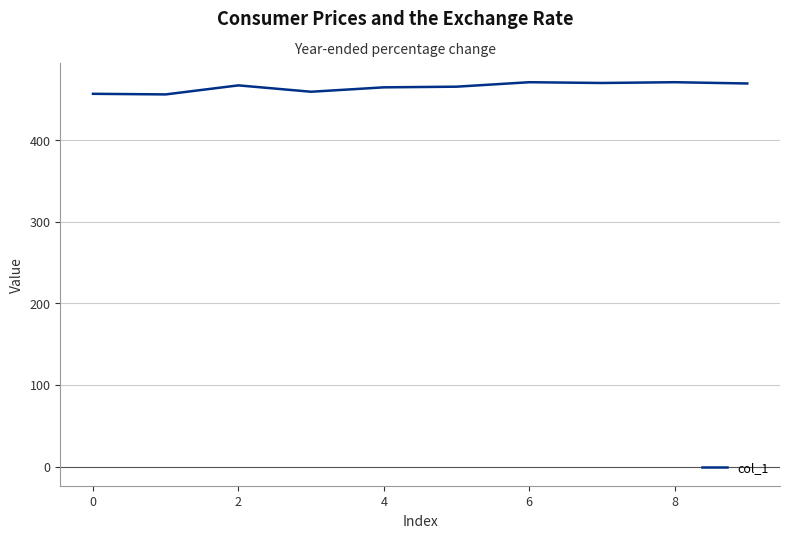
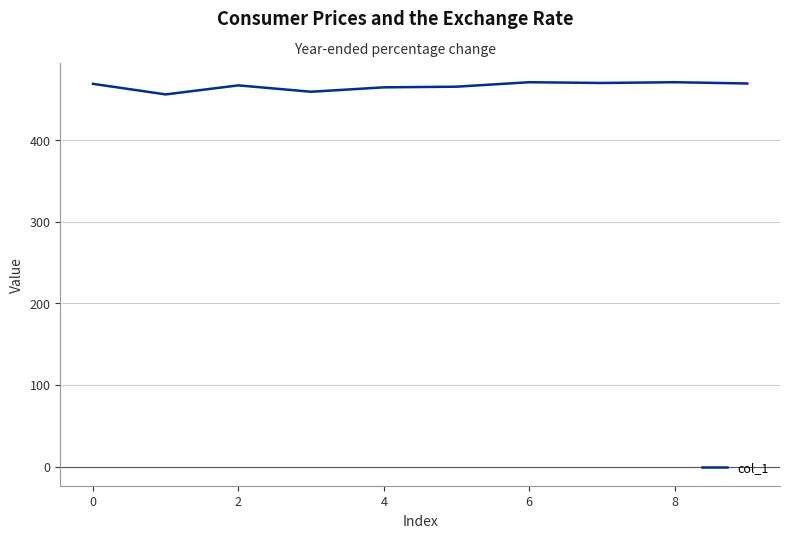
0: 460 -> 470
